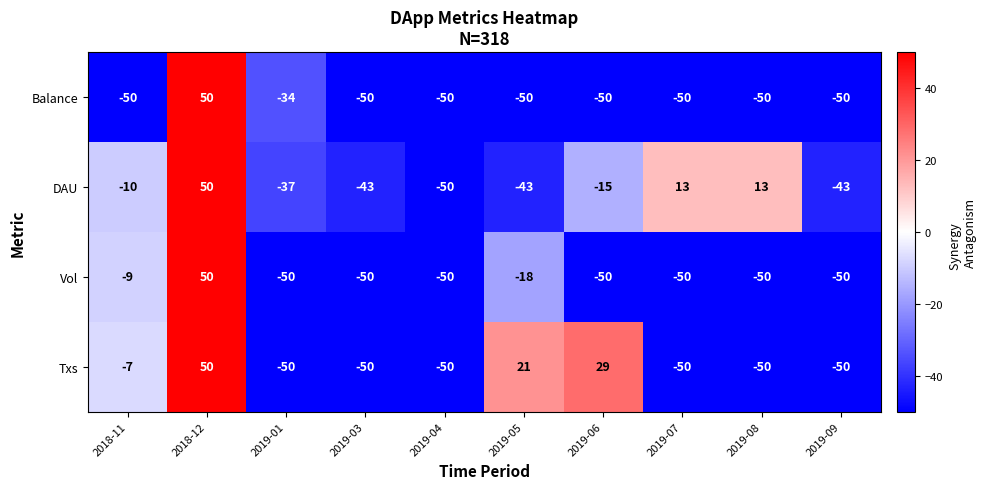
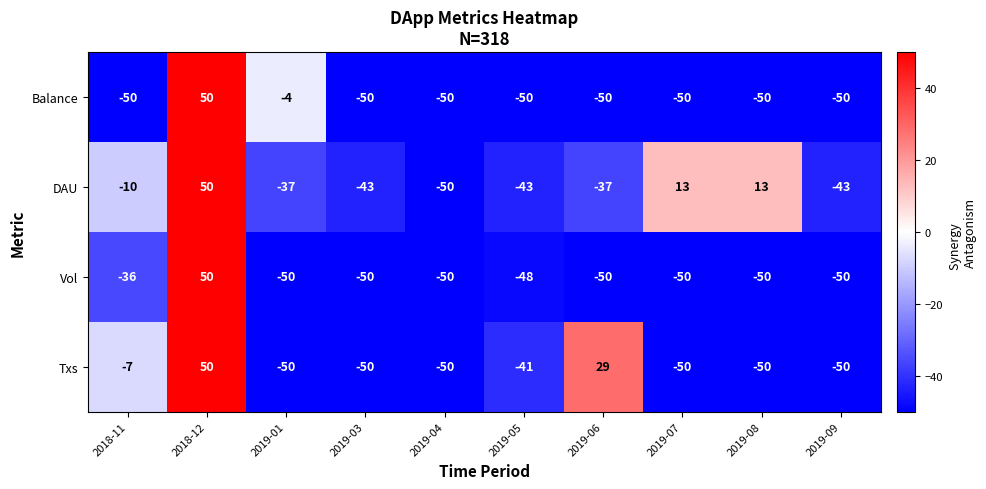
Balance, 2019-01: -34 -> -4
DAU, 2019-06: -15 -> -37
Vol, 2018-11: -9 -> -36
Vol, 2019-05: -18 -> -48
Txs, 2019-05: 21 -> -41
